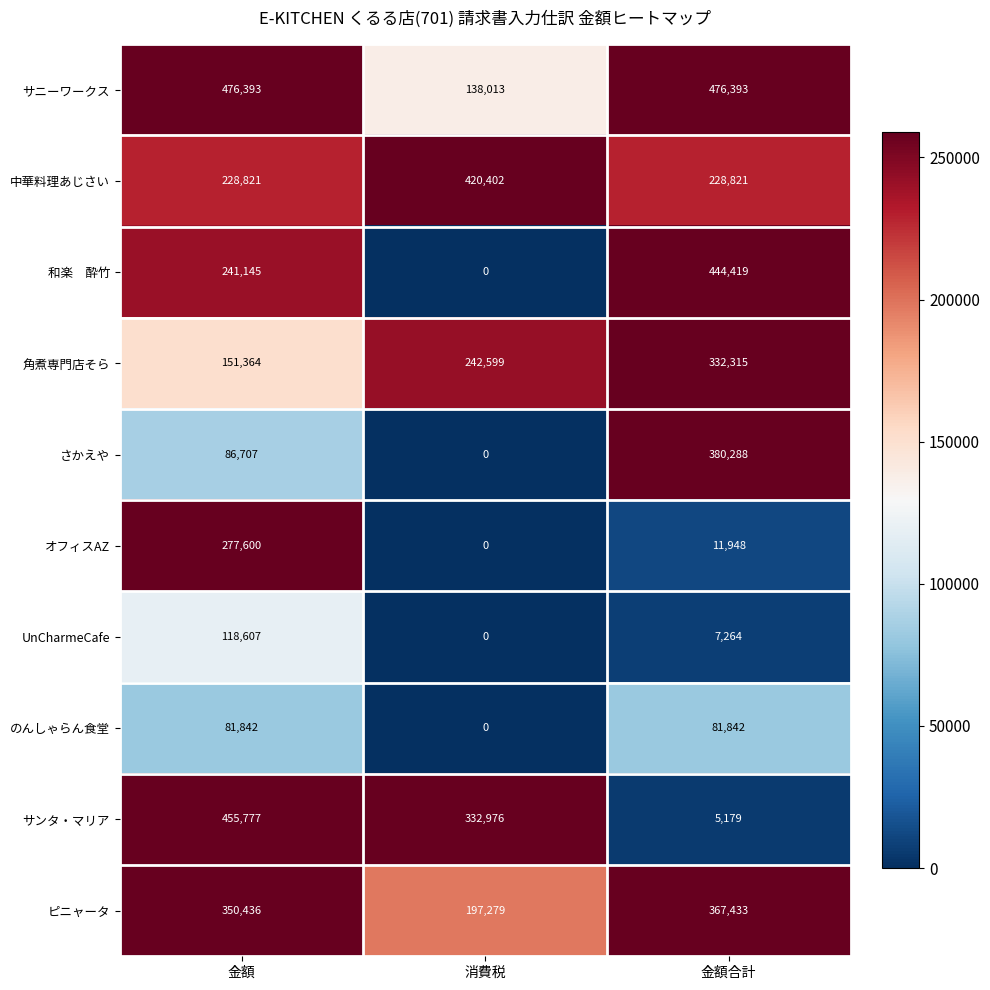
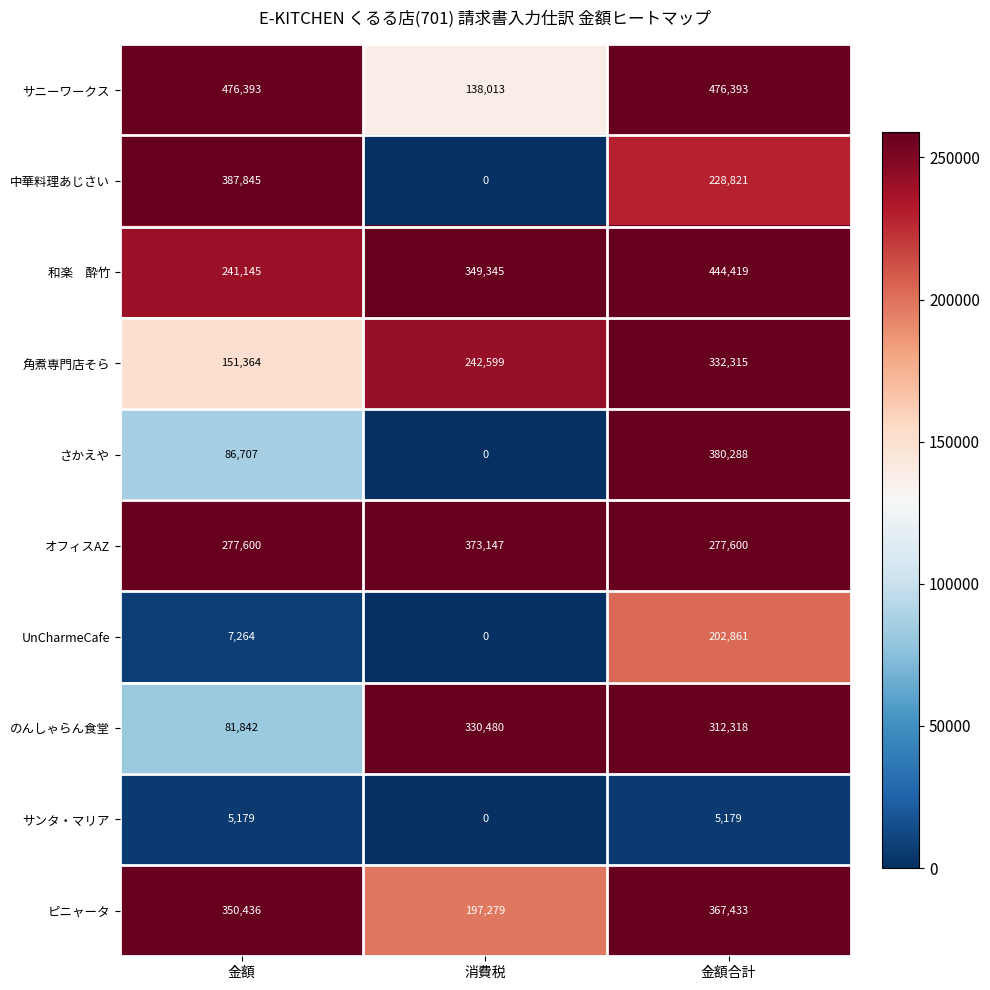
中華料理あじさい, 金額: 228,821 -> 387,845
中華料理あじさい, 消費税: 420,402 -> 0
和楽 酔竹, 消費税: 0 -> 349,345
オフィスAZ, 消費税: 0 -> 373,147
オフィスAZ, 金額合計: 11,948 -> 277,600
UnCharmeCafe, 金額: 118,607 -> 7,264
UnCharmeCafe, 金額合計: 7,264 -> 202,861
のんしゃらん食堂, 消費税: 0 -> 330,480
のんしゃらん食堂, 金額合計: 81,842 -> 312,318
サンタ・マリア, 金額: 455,777 -> 5,179
サンタ・マリア, 消費税: 332,976 -> 0
